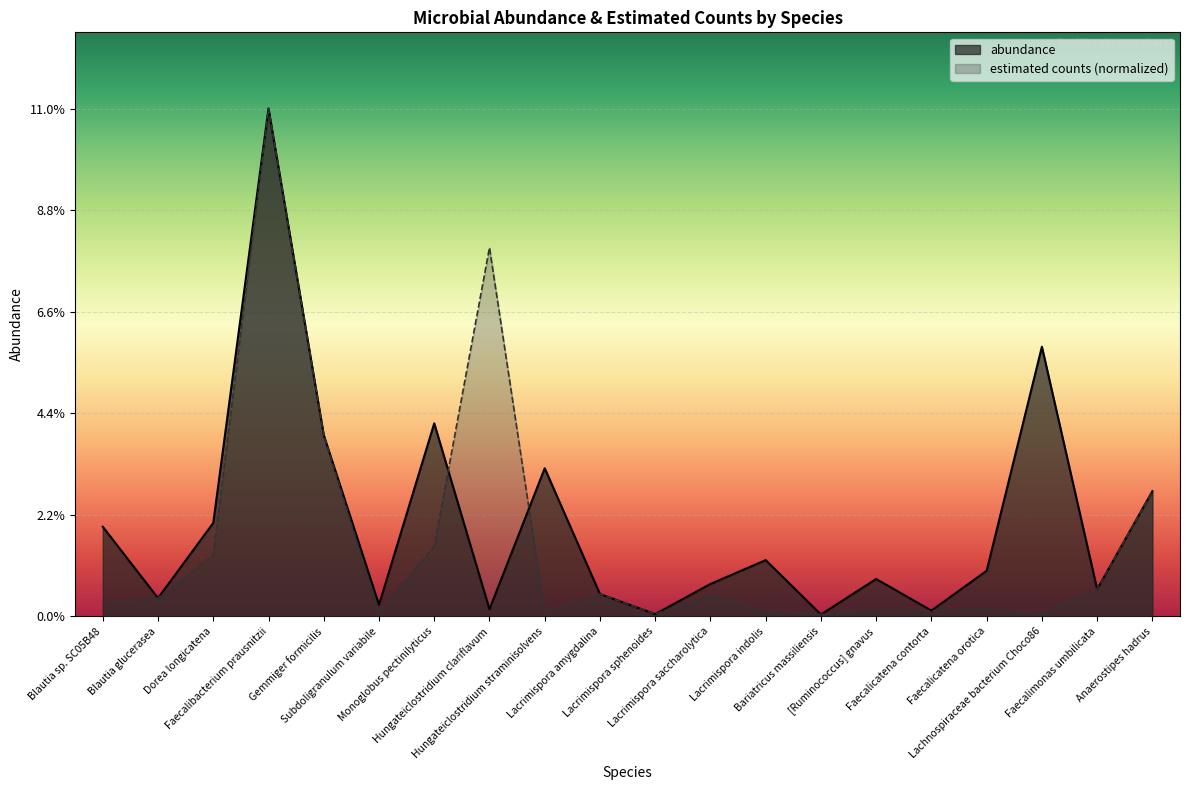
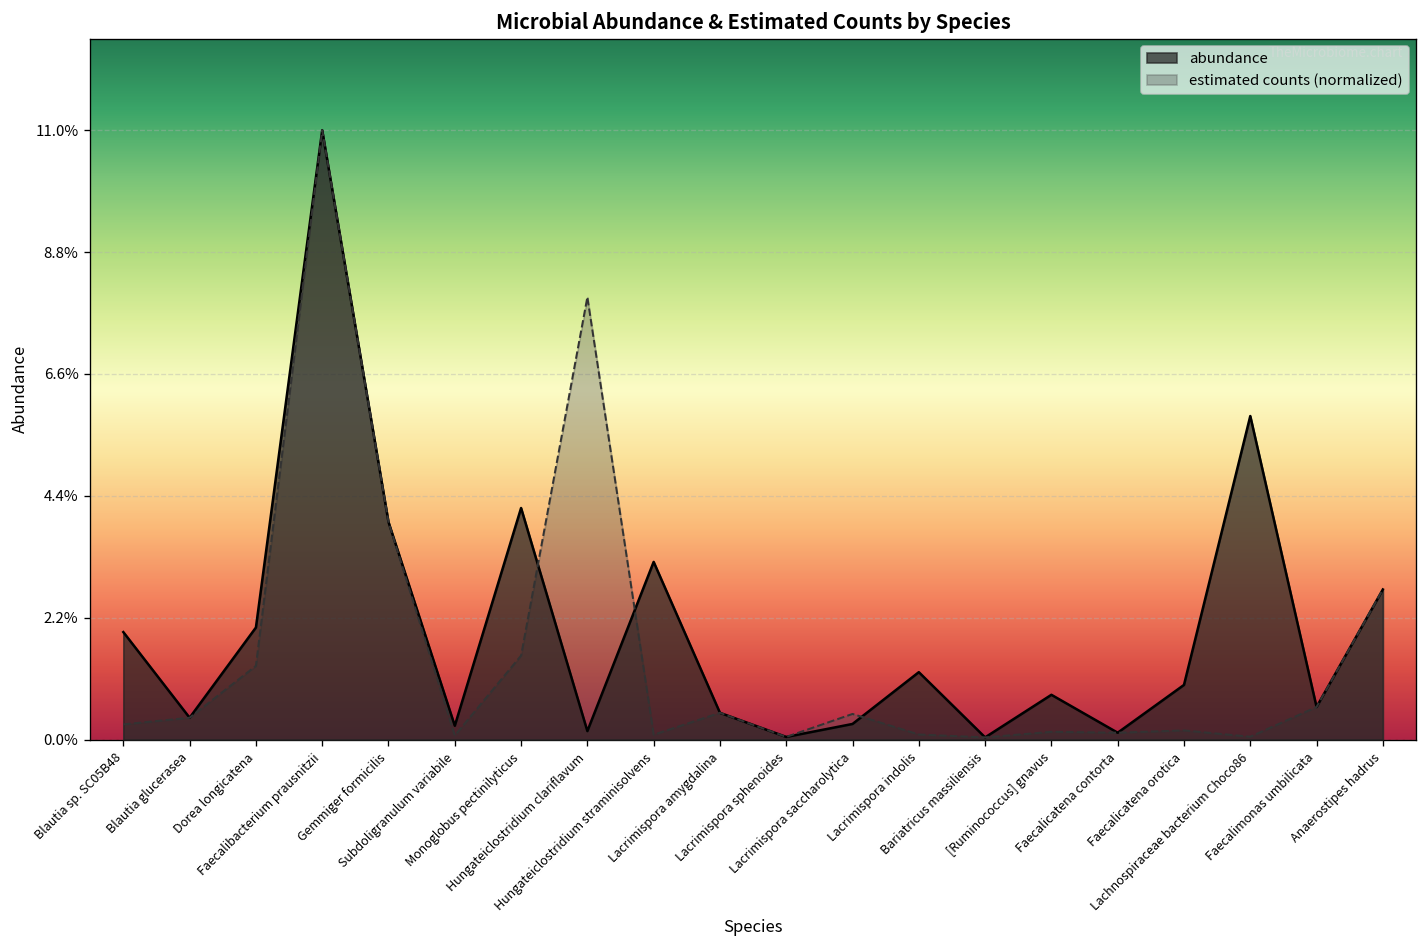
abundance, Lacrimispora saccharolytica: 0.7% -> 0.3%
